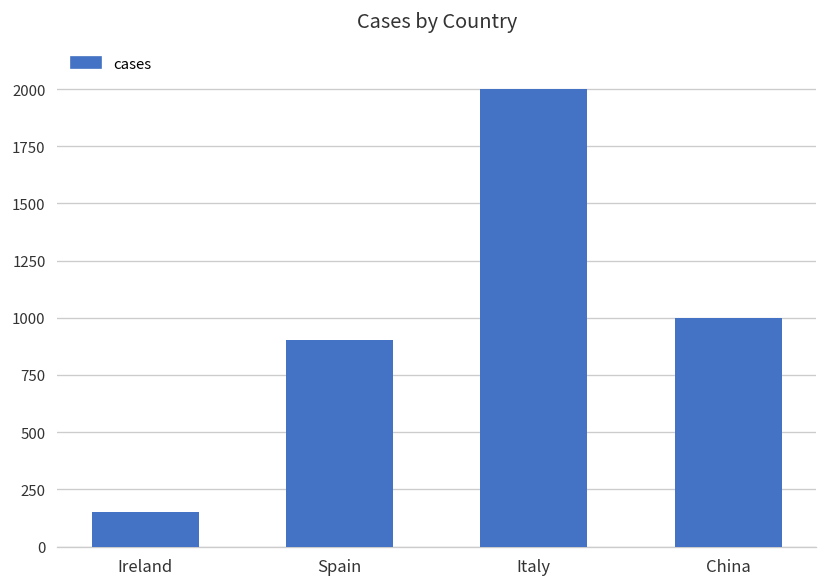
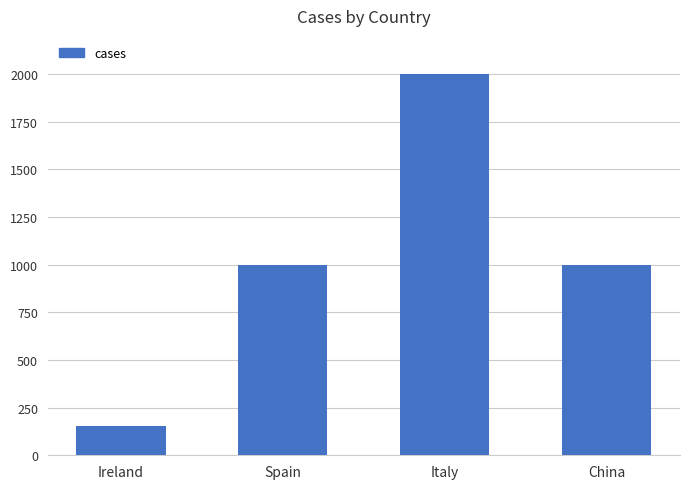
Spain: 900 -> 1000
